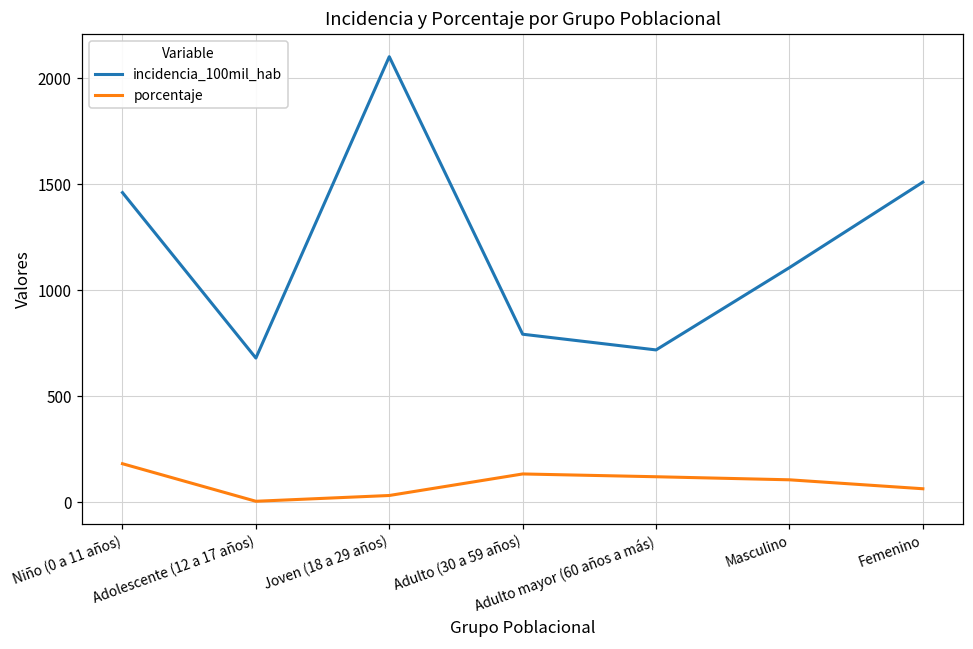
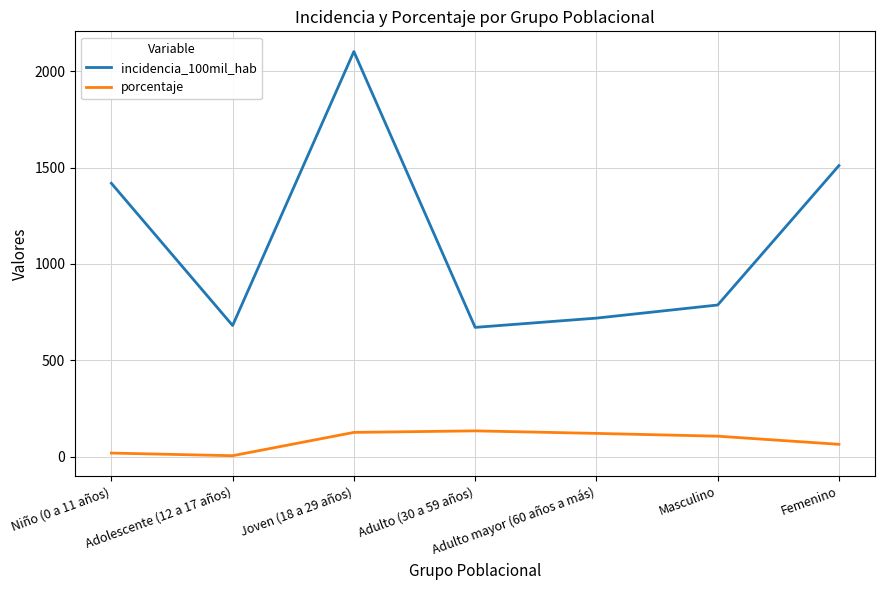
incidencia_100mil_hab, Niño (0 a 11 años): 1460 -> 1420
porcentaje, Niño (0 a 11 años): 180 -> 20
porcentaje, Joven (18 a 29 años): 30 -> 130
incidencia_100mil_hab, Adulto (30 a 59 años): 790 -> 670
incidencia_100mil_hab, Masculino: 1110 -> 790
